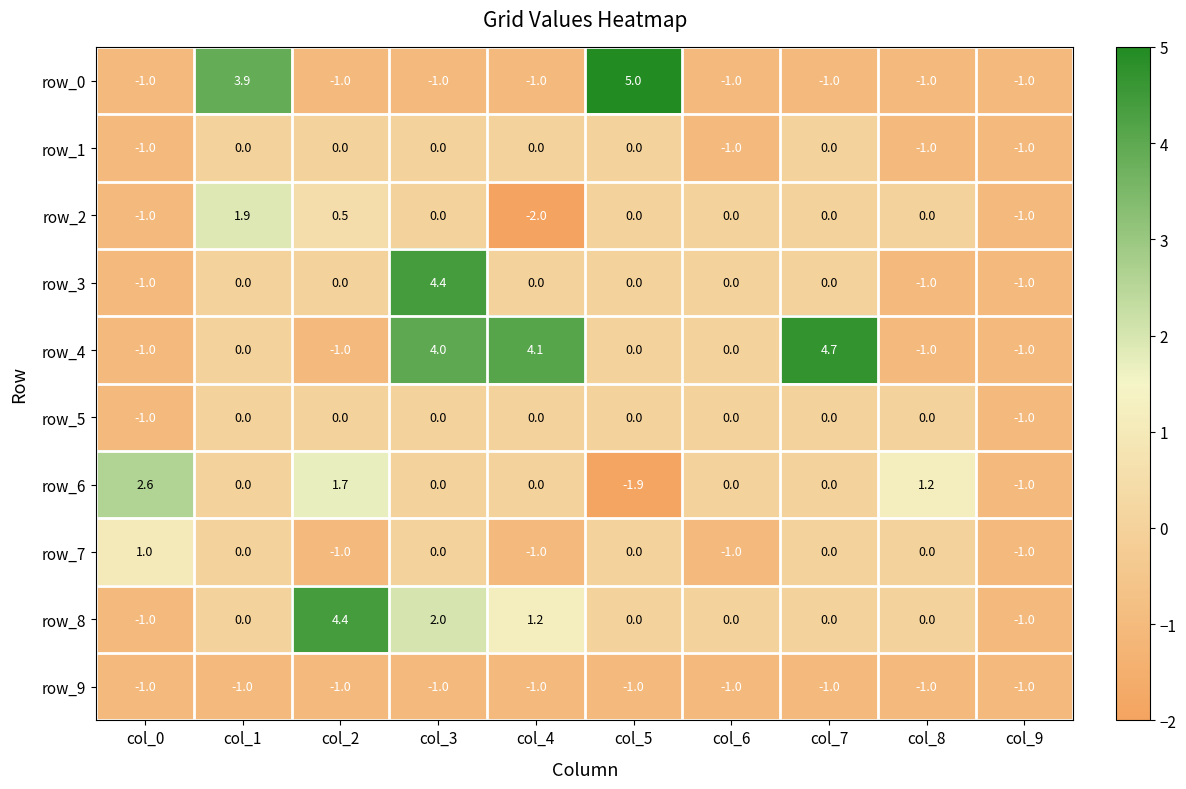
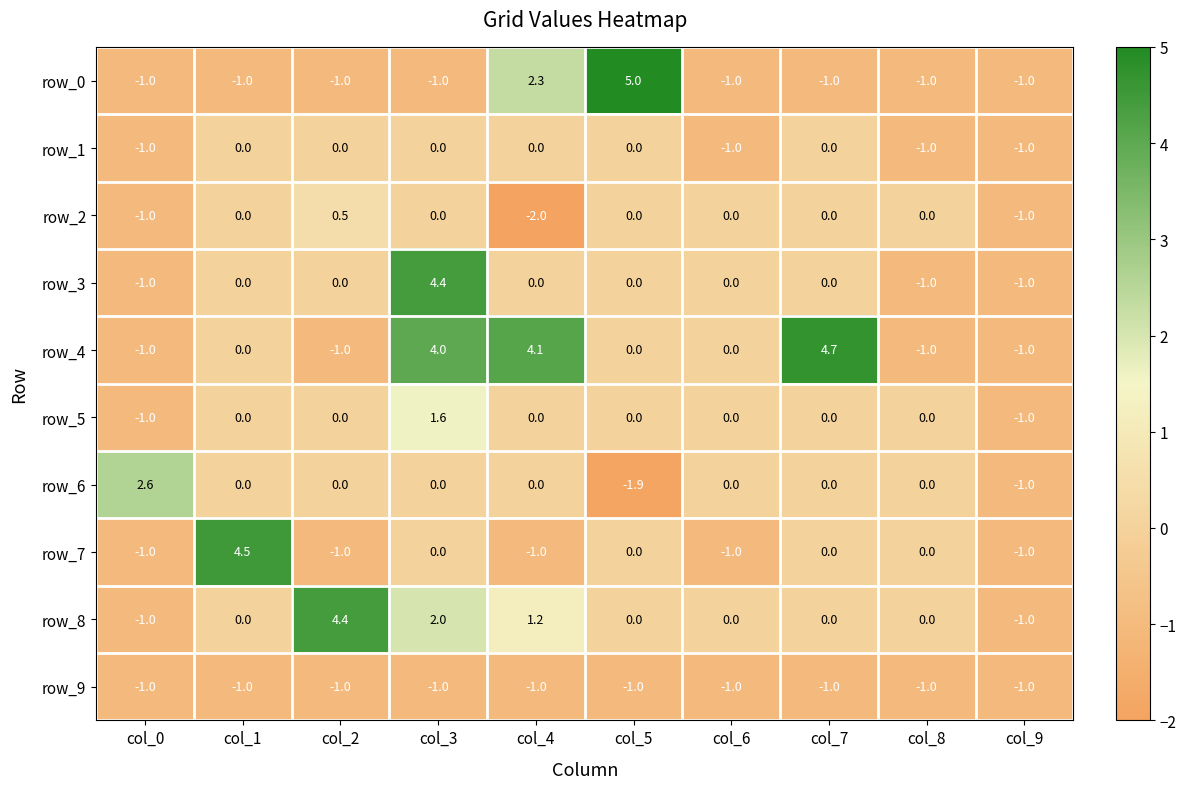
row_0, col_1: 3.9 -> -1.0
row_0, col_4: -1.0 -> 2.3
row_2, col_1: 1.9 -> 0.0
row_5, col_3: 0.0 -> 1.6
row_6, col_2: 1.7 -> 0.0
row_6, col_8: 1.2 -> 0.0
row_7, col_0: 1.0 -> -1.0
row_7, col_1: 0.0 -> 4.5
